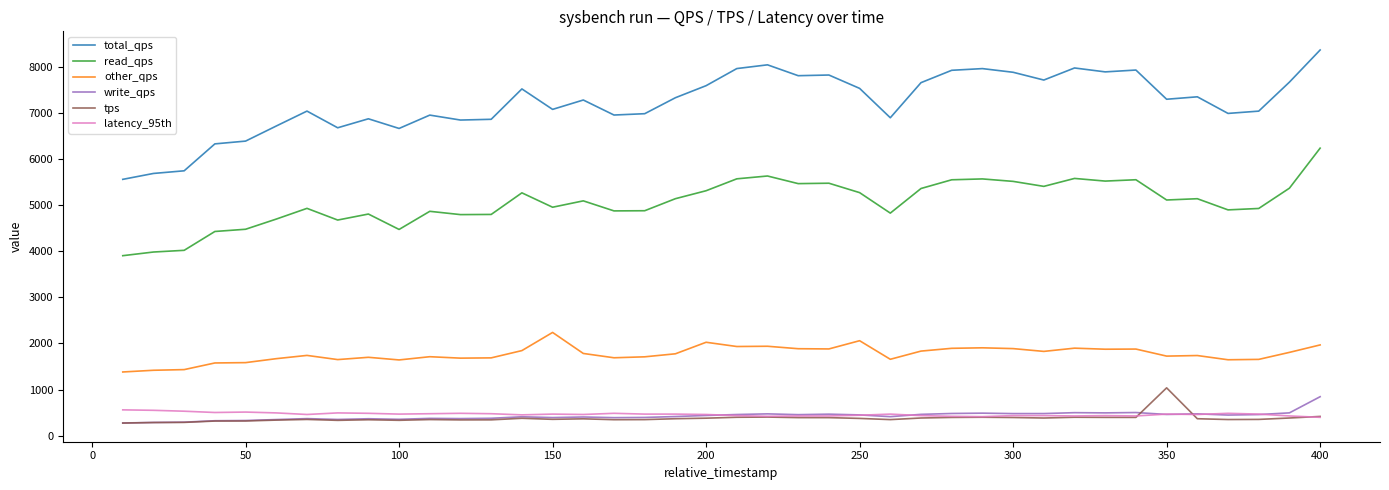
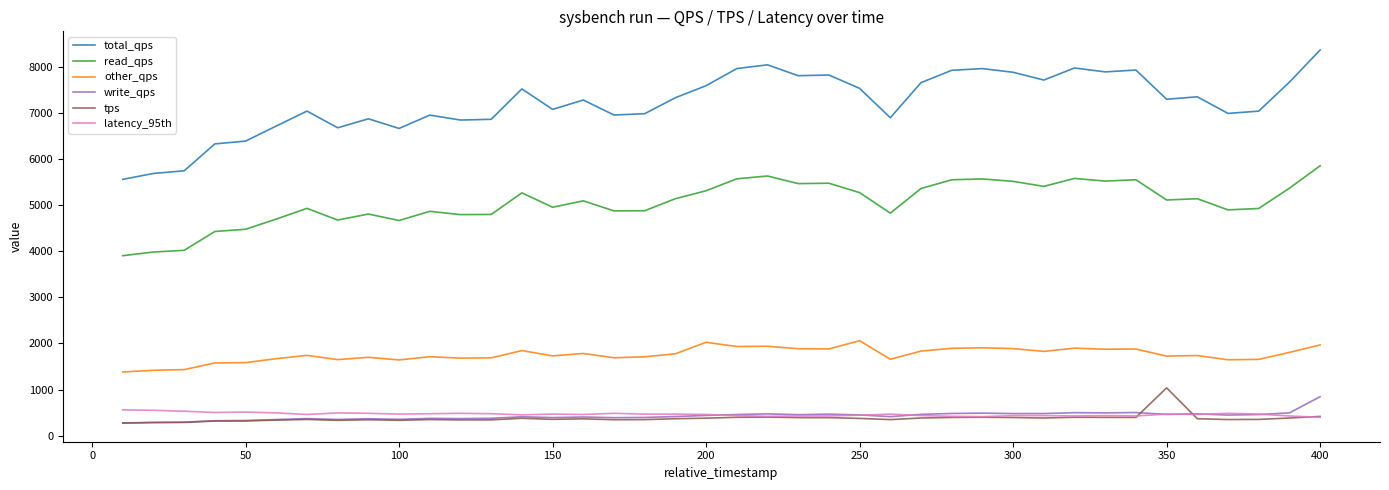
read_qps, 100: 4500 -> 4700
other_qps, 150: 2200 -> 1700
read_qps, 400: 6200 -> 5900
